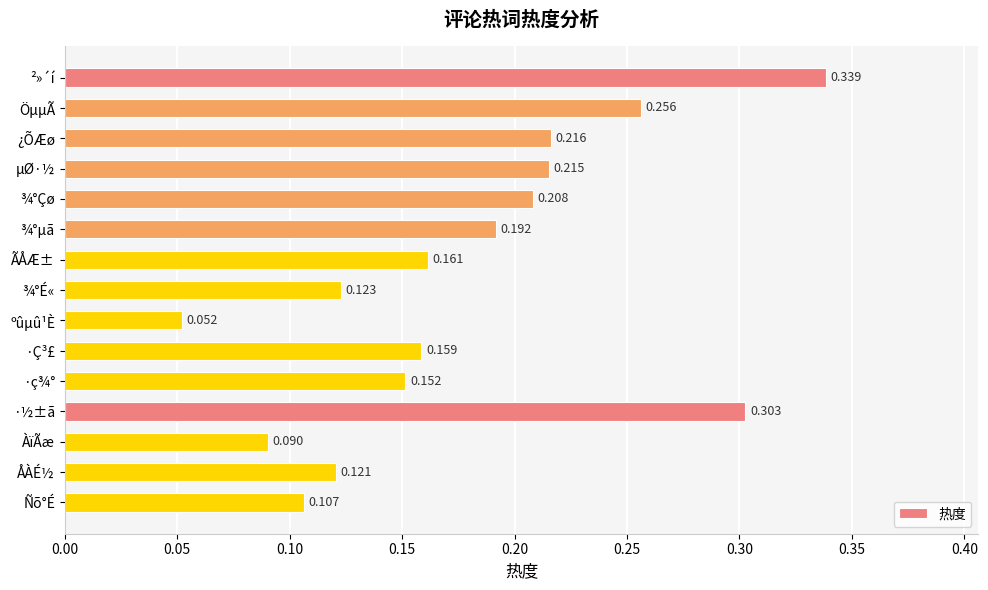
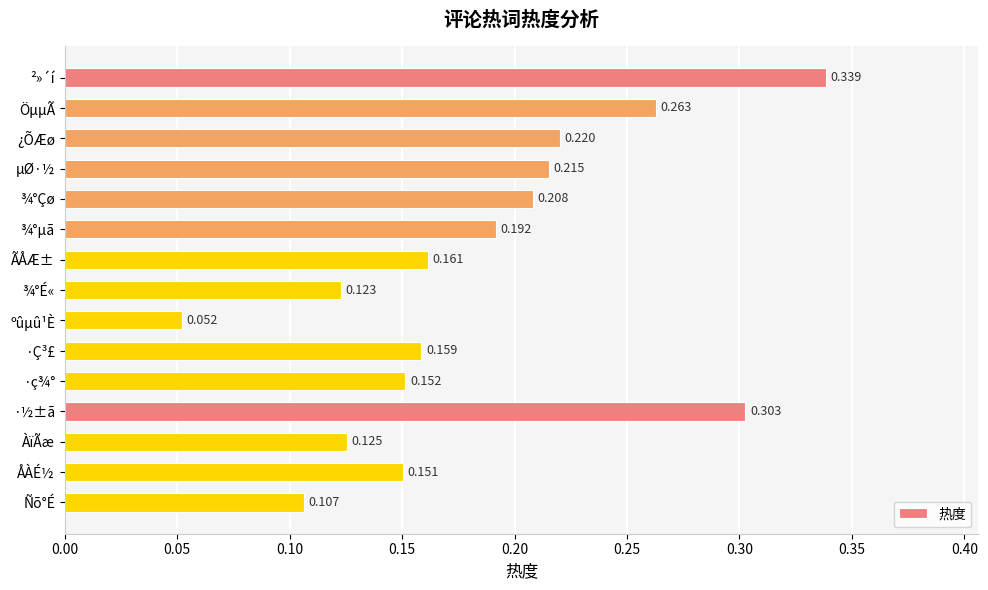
ÖµµÃ: 0.256 -> 0.263
¿ÕÆø: 0.216 -> 0.220
ÀïÃæ: 0.090 -> 0.125
ÅÀÉ½: 0.121 -> 0.151
